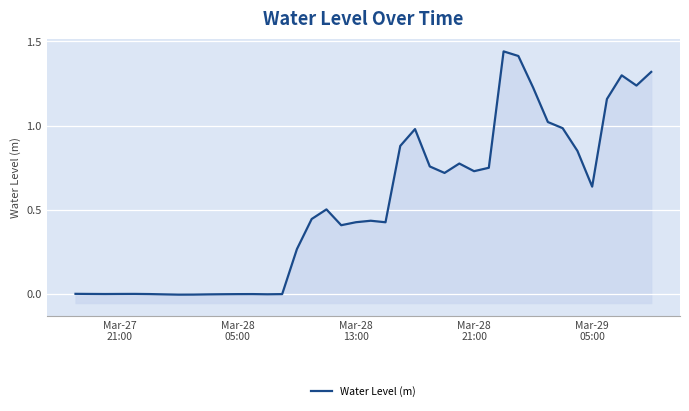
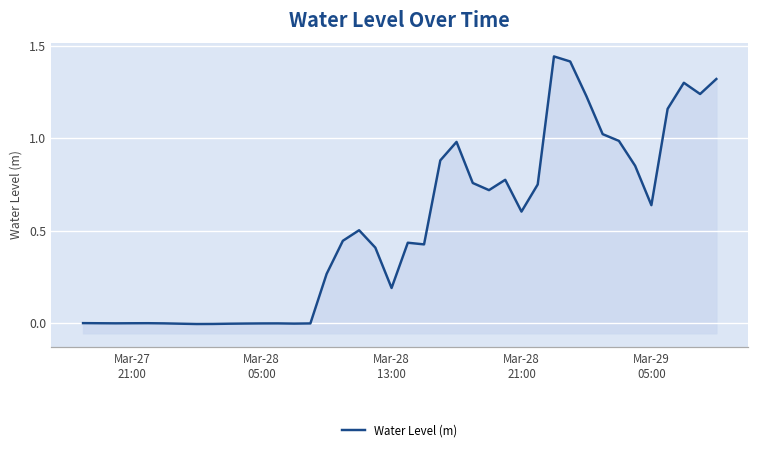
Mar-28 13:00: 0.43 -> 0.19
Mar-28 21:00: 0.73 -> 0.60
